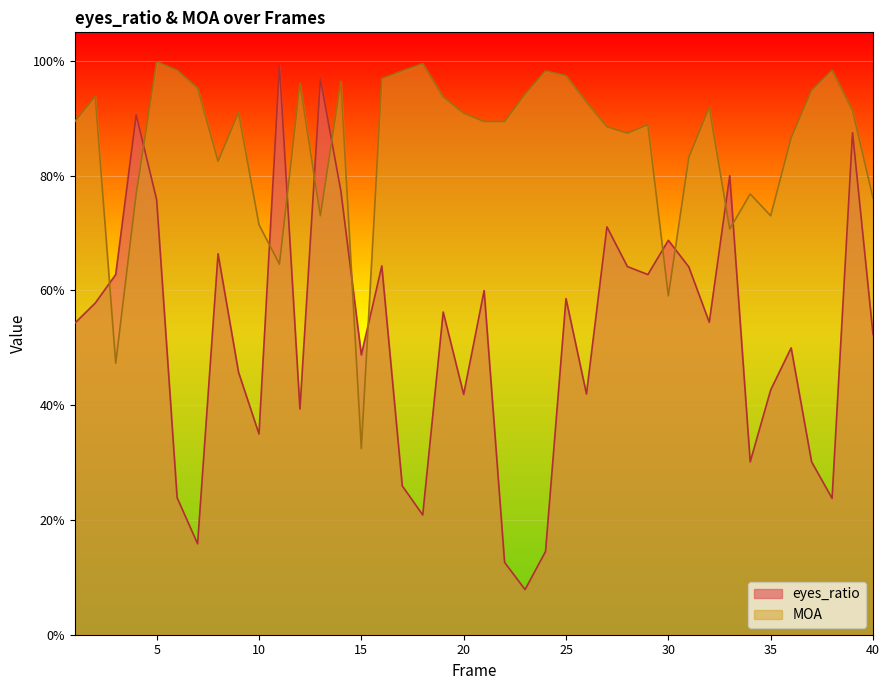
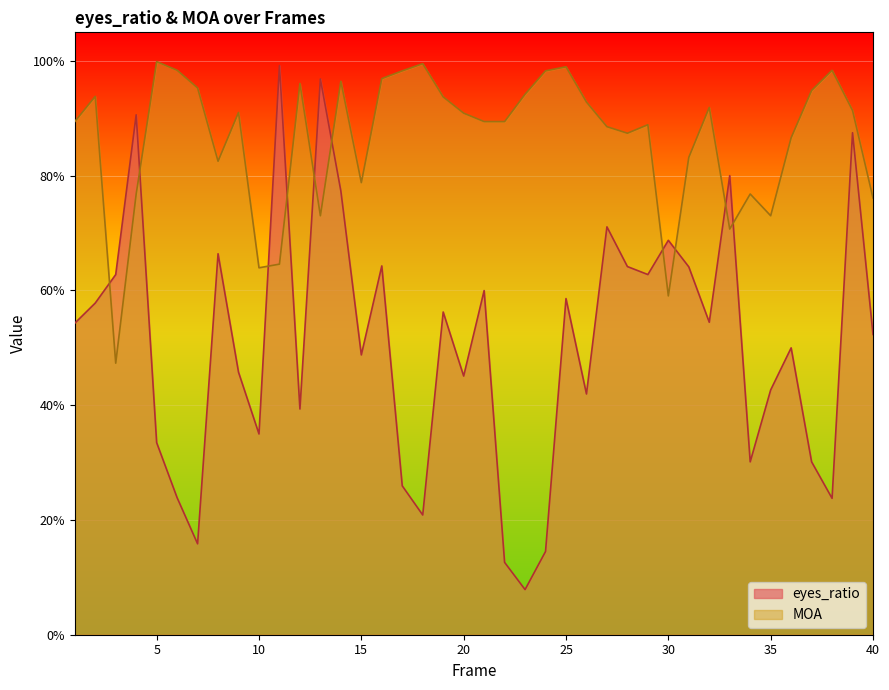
eyes_ratio, 5: 76% -> 33%
MOA, 10: 71% -> 64%
MOA, 15: 32% -> 79%
eyes_ratio, 20: 42% -> 45%
MOA, 25: 97% -> 99%
